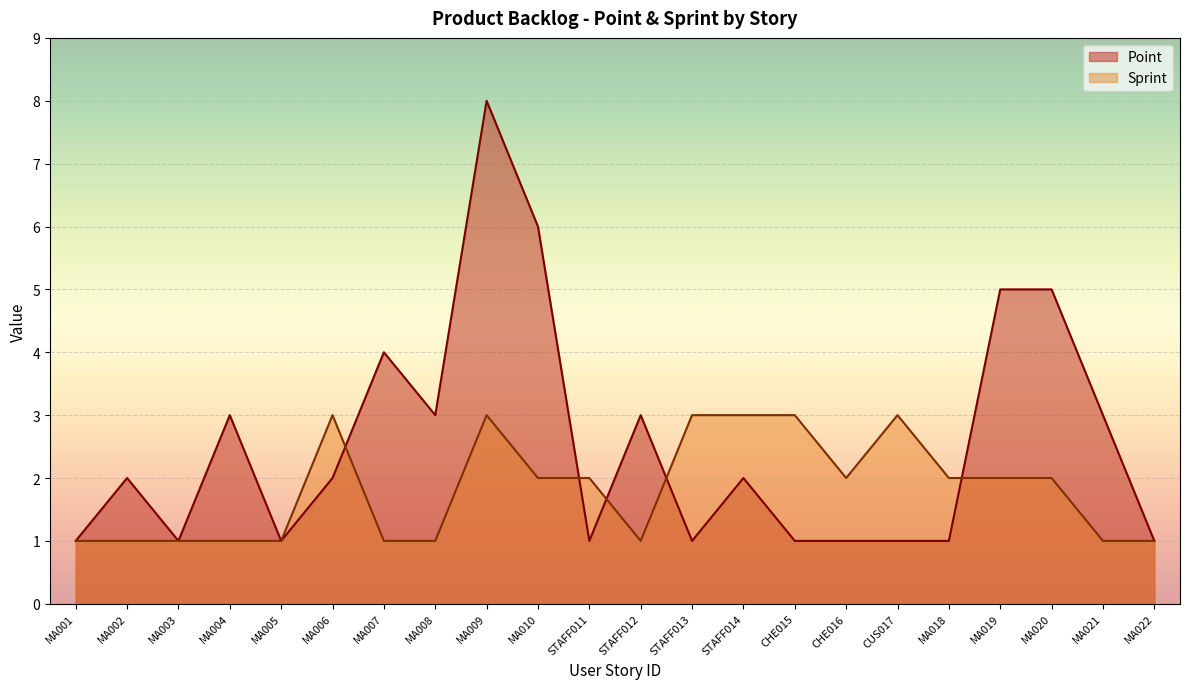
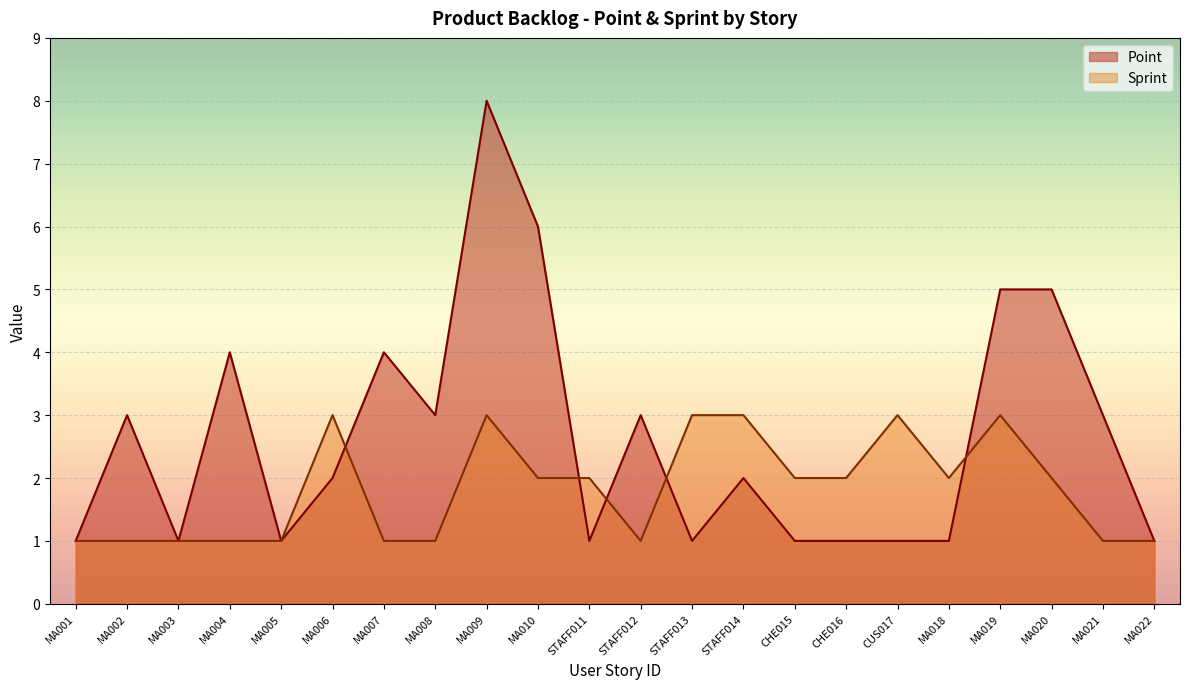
Point, MA002: 2 -> 3
Point, MA004: 3 -> 4
Sprint, CHE015: 3 -> 2
Sprint, MA019: 2 -> 3
